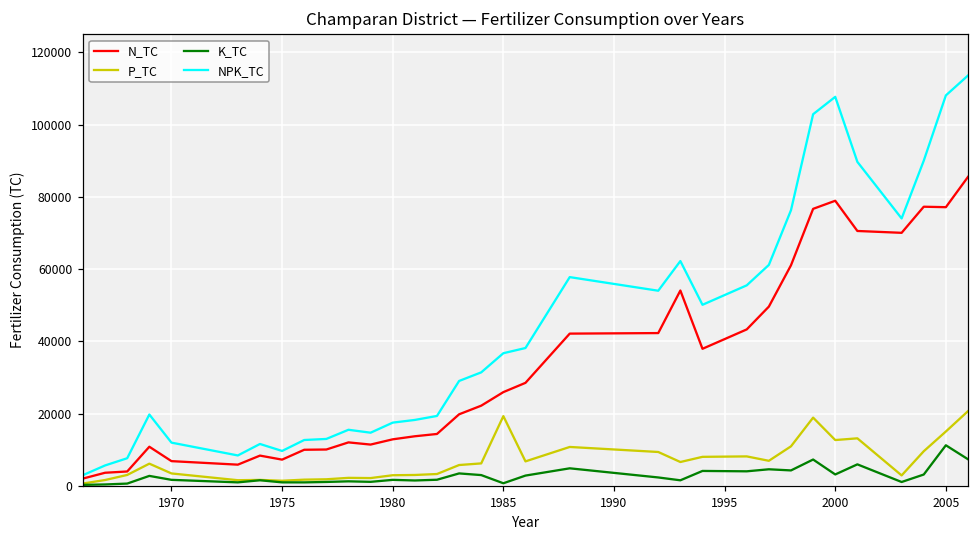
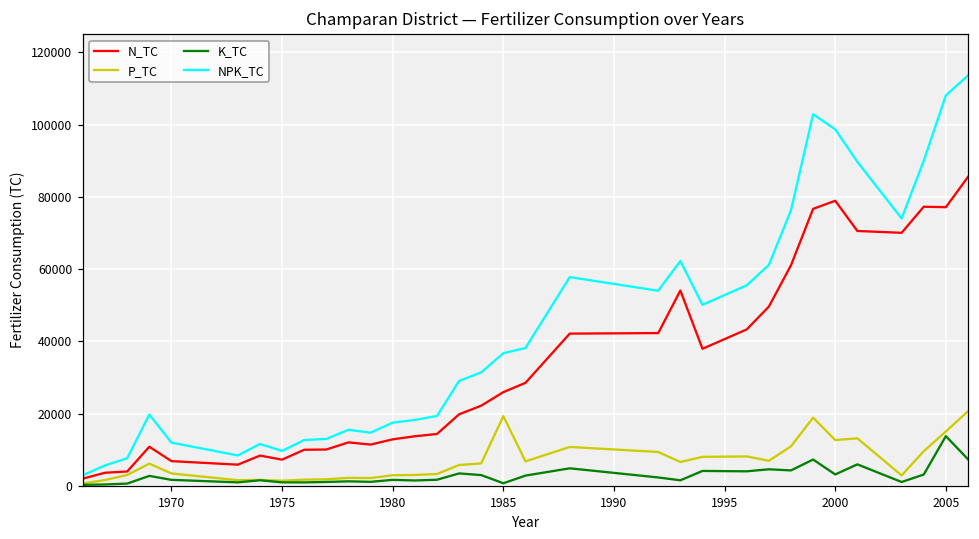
NPK_TC, 2000: 108000 -> 99000
K_TC, 2005: 11000 -> 14000
